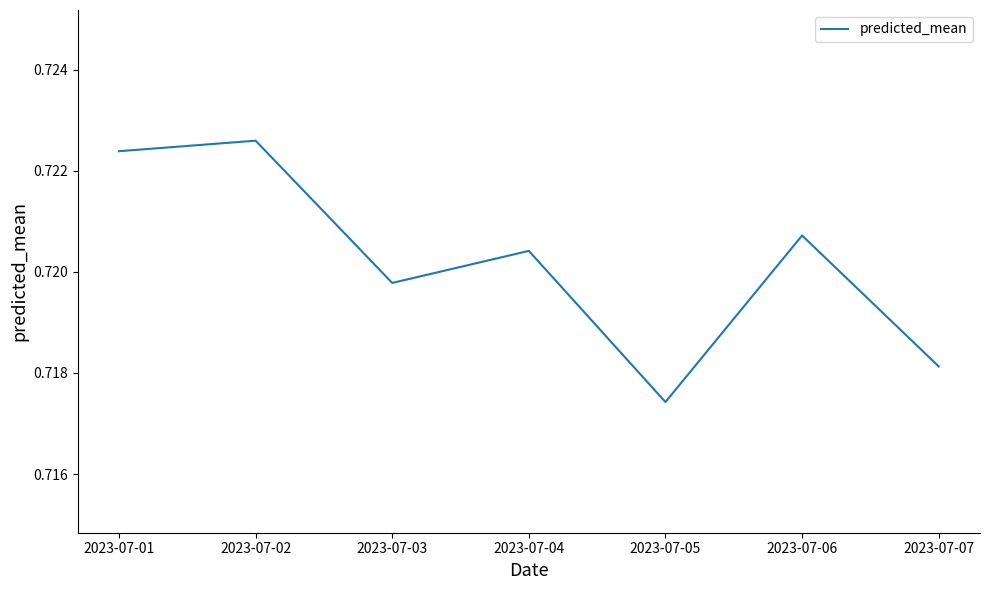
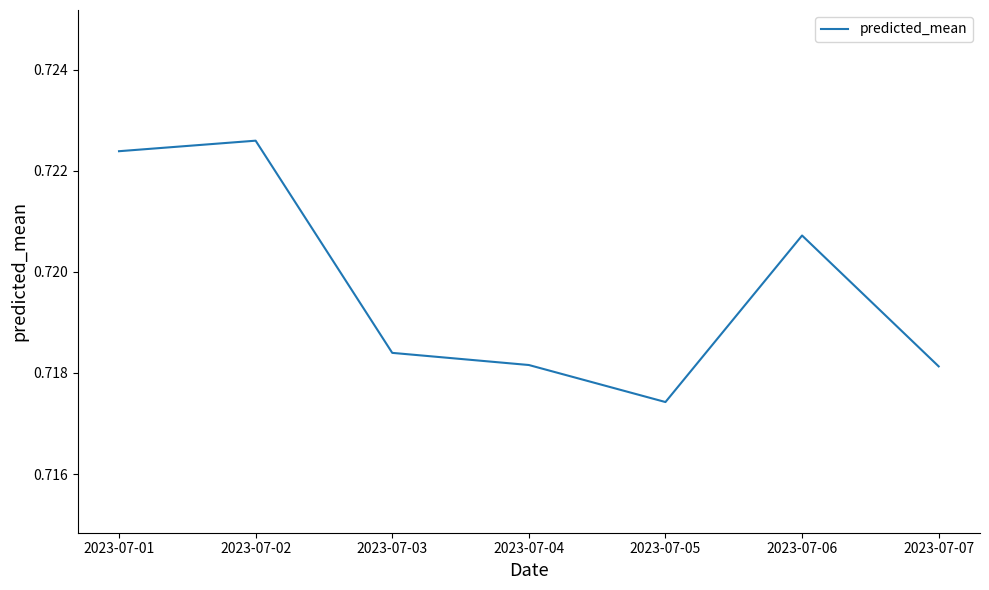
2023-07-03: 0.7198 -> 0.7184
2023-07-04: 0.7204 -> 0.7182
